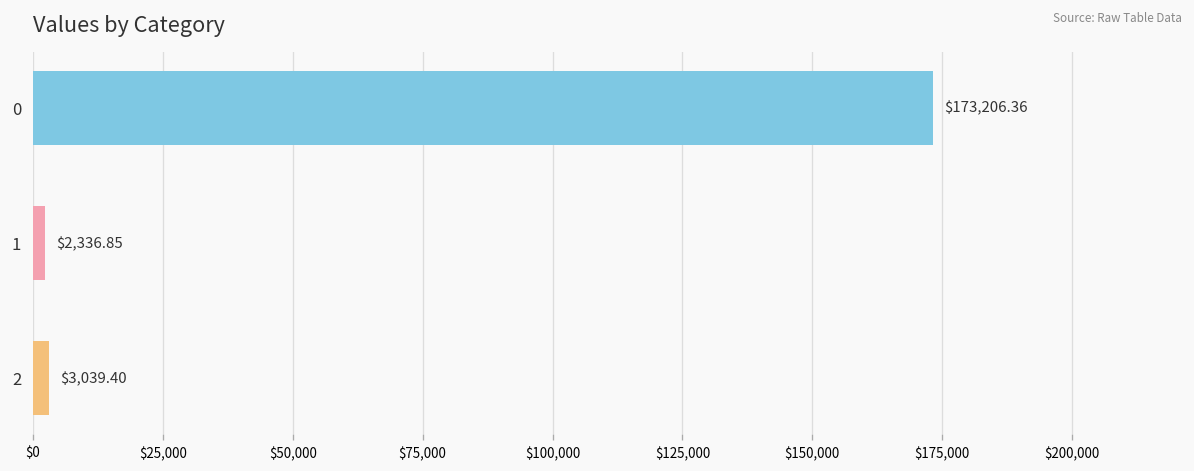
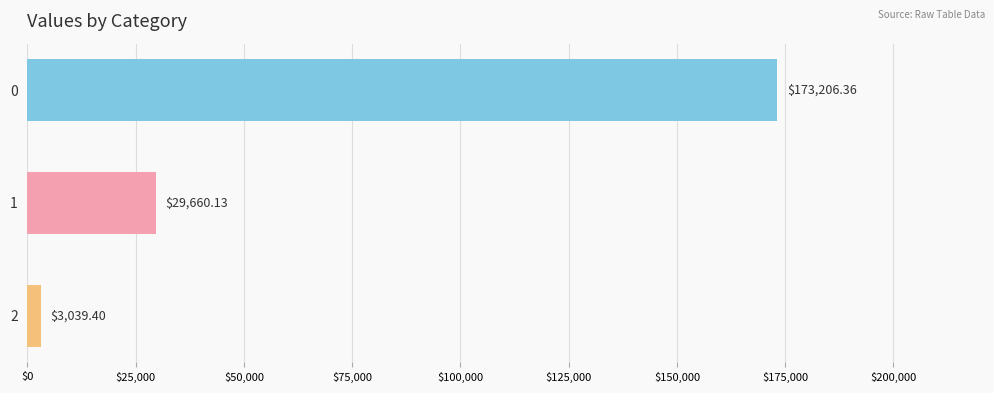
1: $2,336.85 -> $29,660.13
